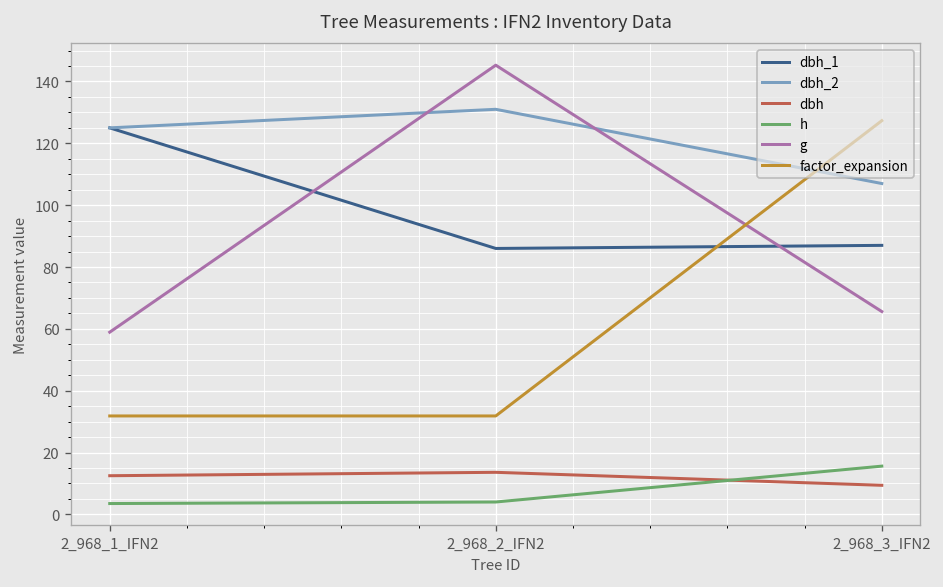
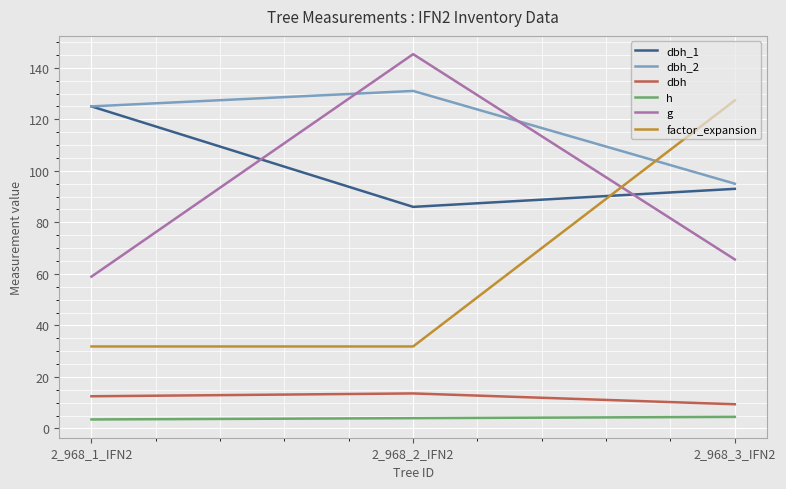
dbh_1, 2_968_3_IFN2: 87 -> 93
dbh_2, 2_968_3_IFN2: 107 -> 95
h, 2_968_3_IFN2: 16 -> 5
